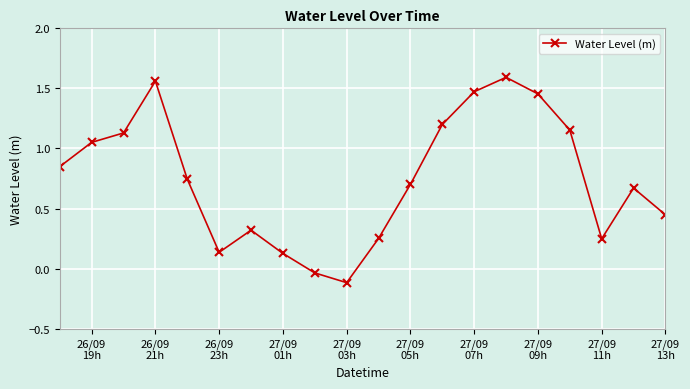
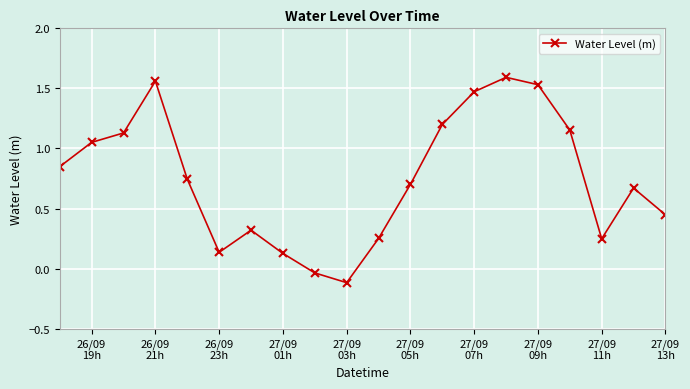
27/09 09h: 1.45 -> 1.53
